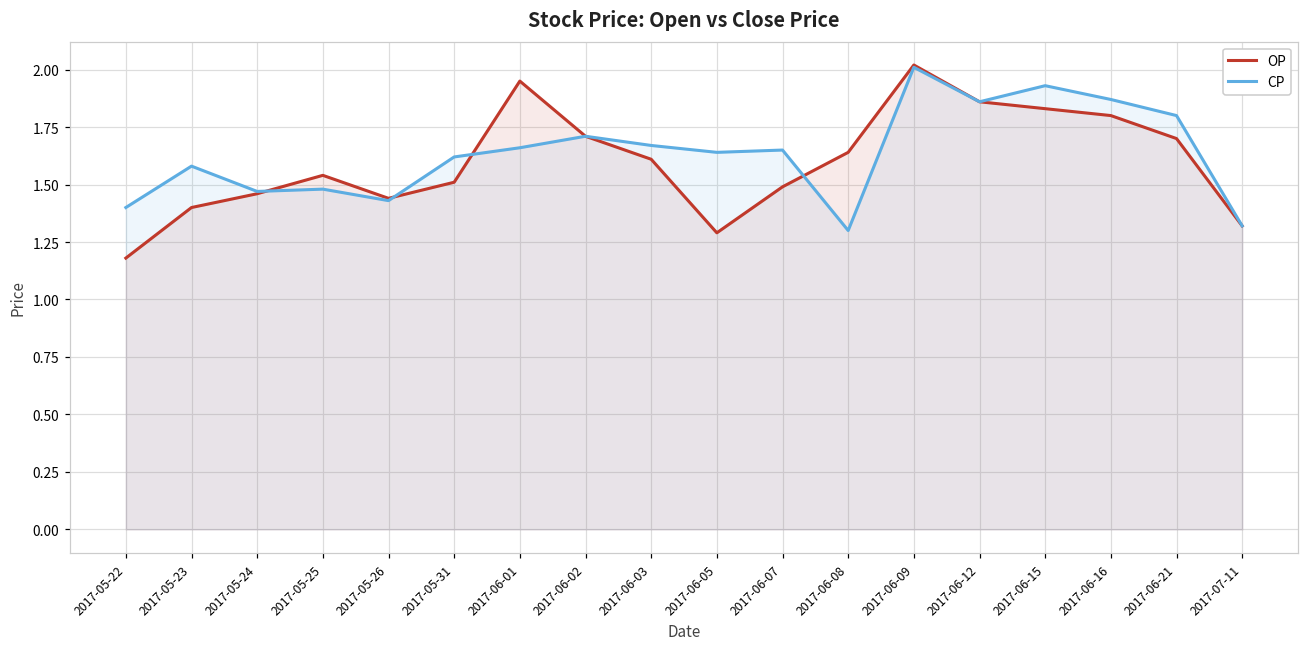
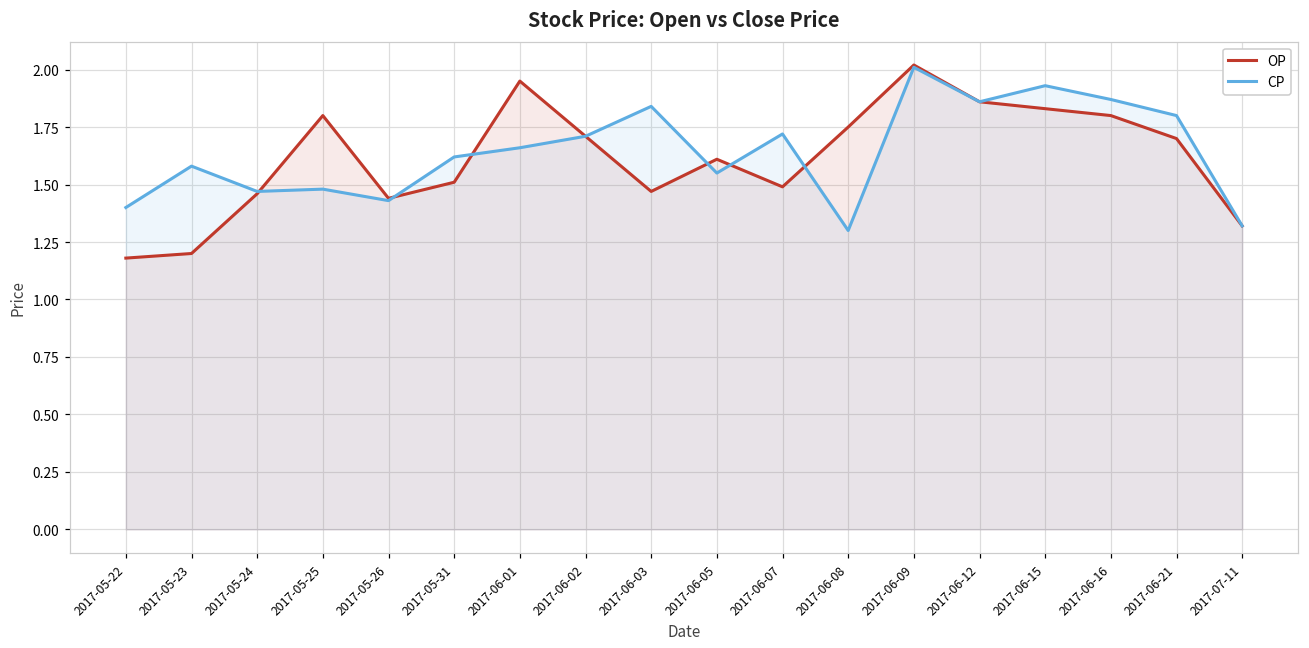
OP, 2017-05-23: 1.4 -> 1.2
OP, 2017-05-25: 1.54 -> 1.80
OP, 2017-06-03: 1.61 -> 1.47
CP, 2017-06-03: 1.67 -> 1.84
OP, 2017-06-05: 1.29 -> 1.61
CP, 2017-06-05: 1.64 -> 1.55
CP, 2017-06-07: 1.65 -> 1.72
OP, 2017-06-08: 1.64 -> 1.75
